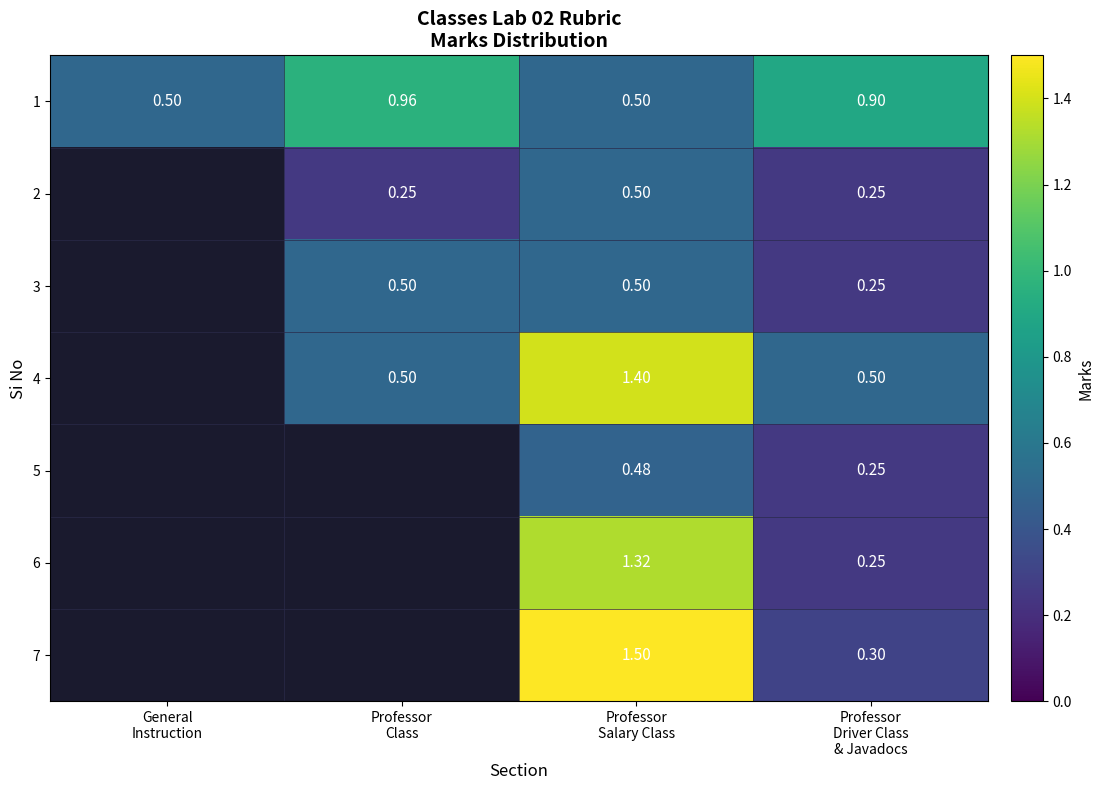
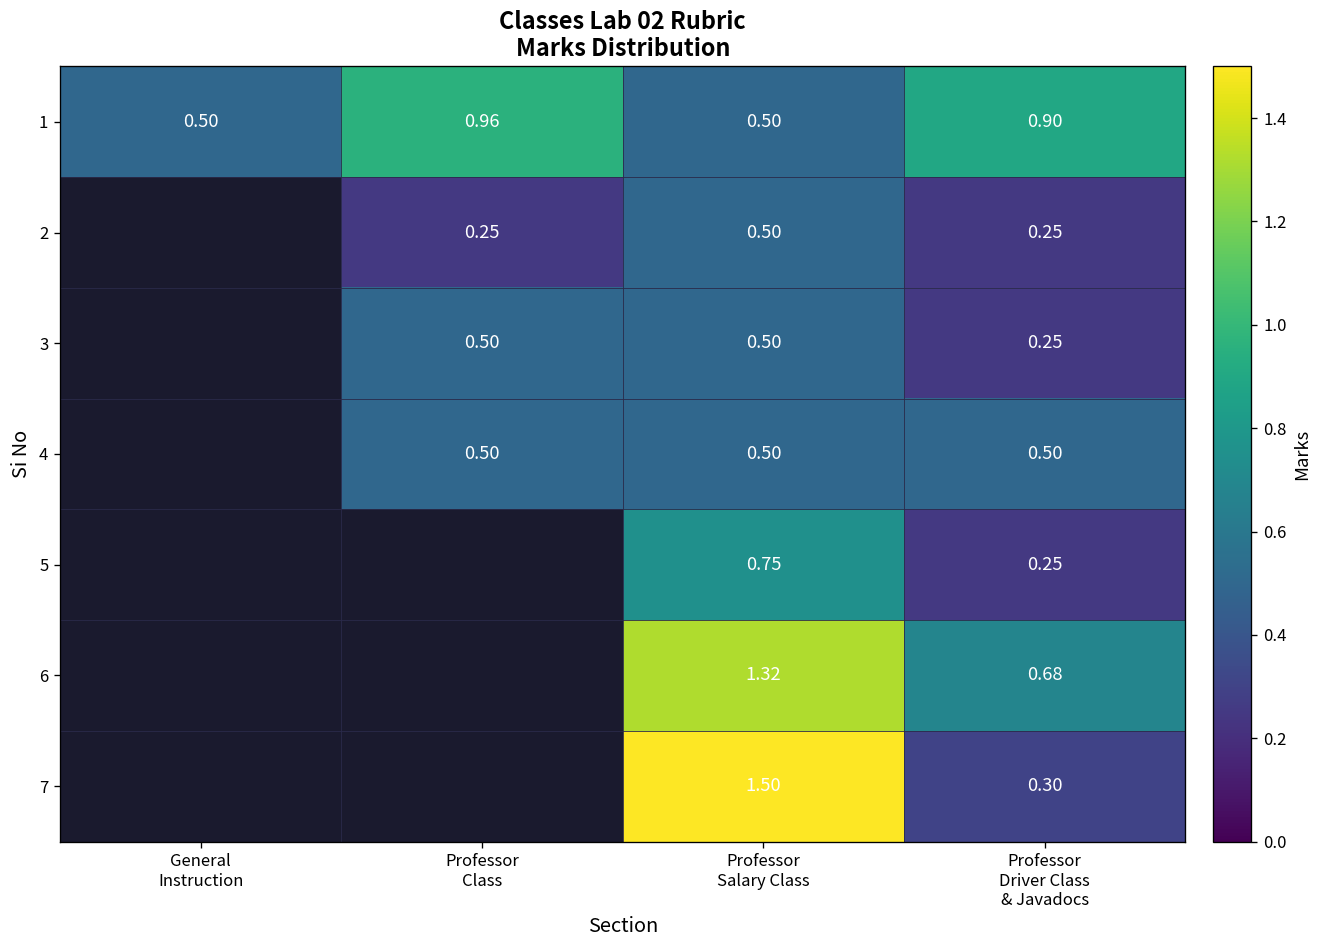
4, Professor Salary Class: 1.40 -> 0.50
5, Professor Salary Class: 0.48 -> 0.75
6, Professor Driver Class & Javadocs: 0.25 -> 0.68
